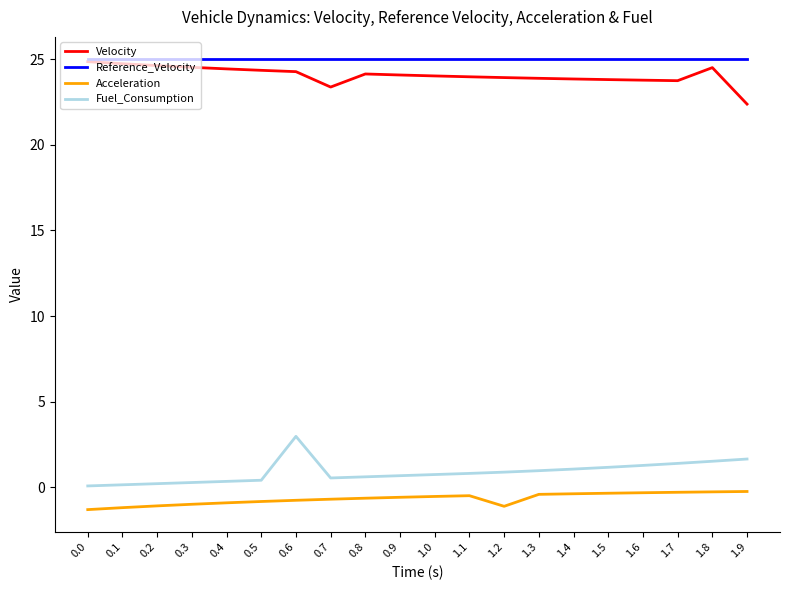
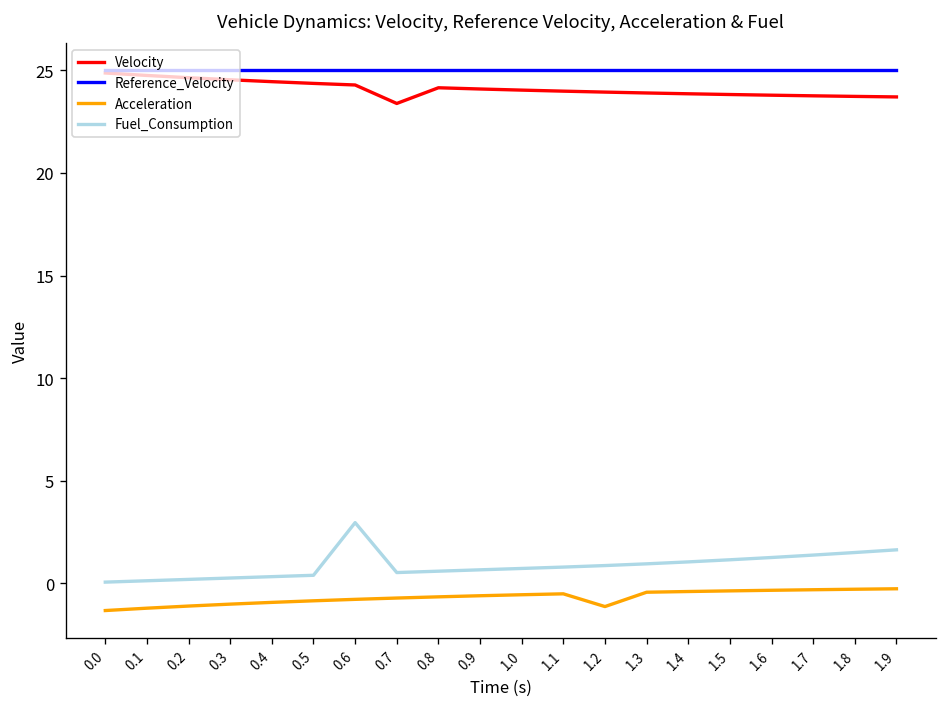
Velocity, 1.8: 24.5 -> 23.7
Velocity, 1.9: 22.4 -> 23.7
